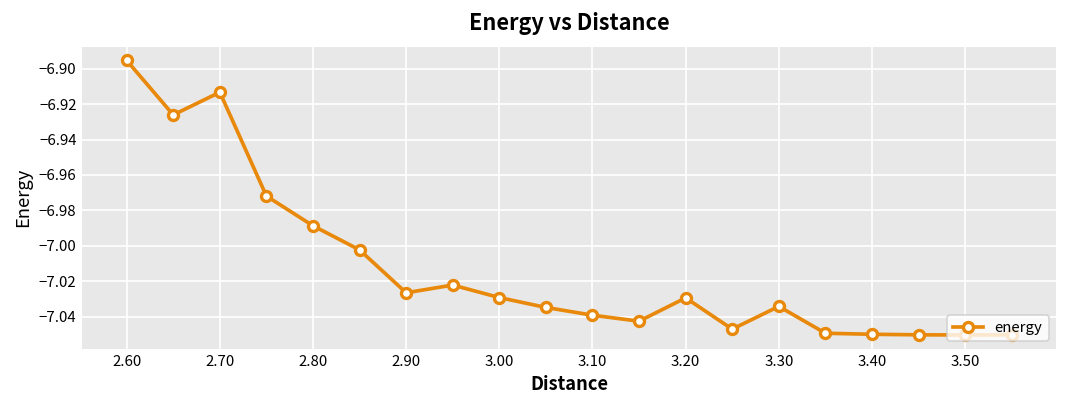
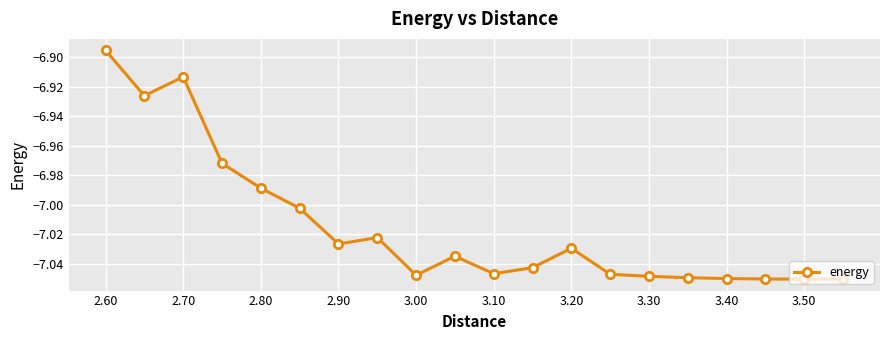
3.00: -7.029 -> -7.048
3.10: -7.039 -> -7.047
3.30: -7.034 -> -7.049
